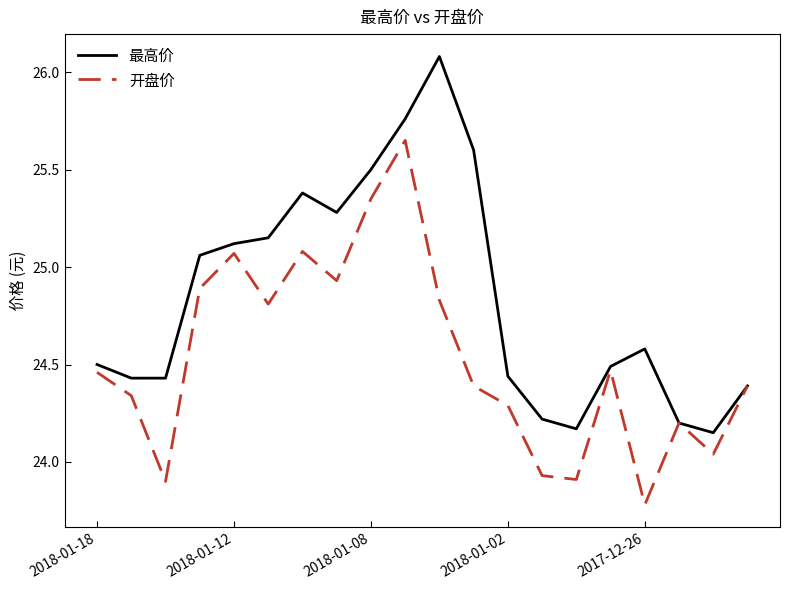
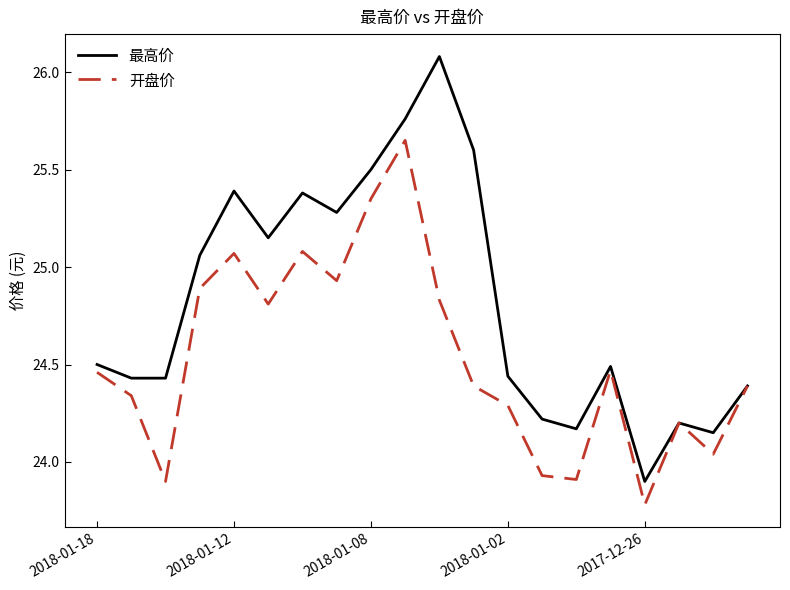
最高价, 2018-01-12: 25.12 -> 25.39
最高价, 2017-12-26: 24.58 -> 23.90
